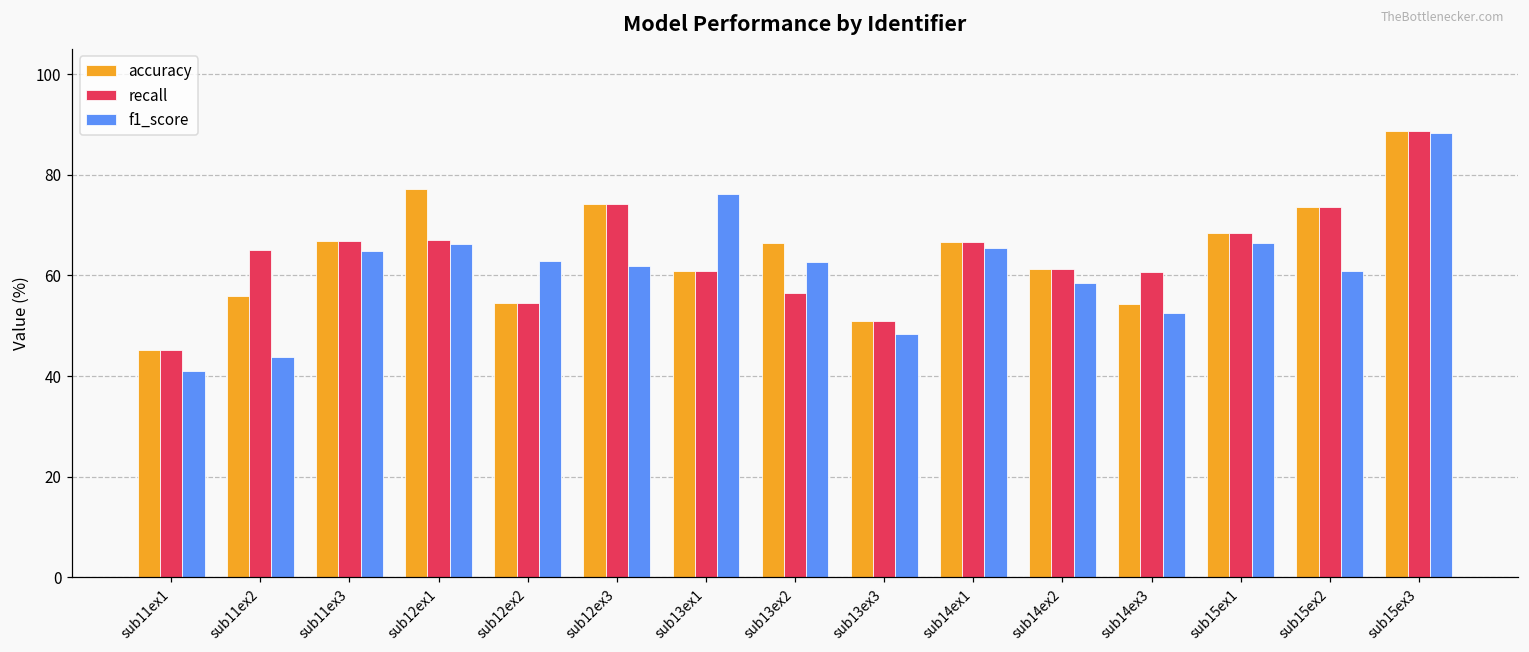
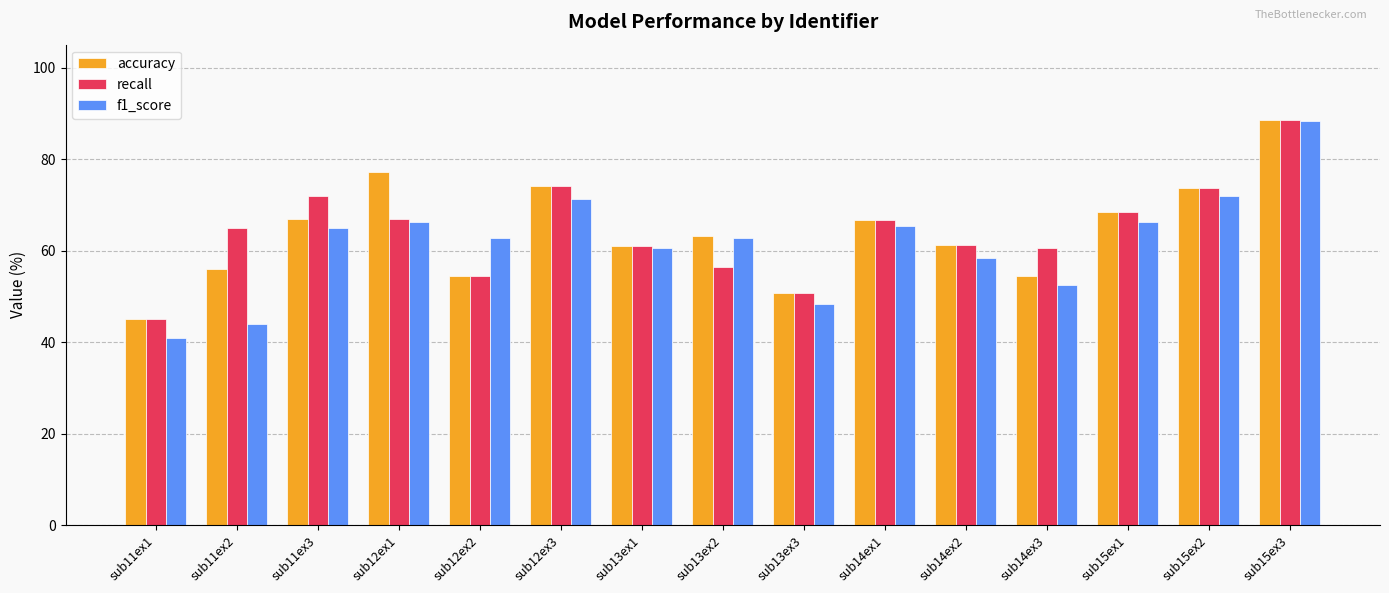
recall, sub11ex3: 67 -> 72
f1_score, sub12ex3: 62 -> 71
f1_score, sub13ex1: 76 -> 61
accuracy, sub13ex2: 66 -> 63
f1_score, sub15ex2: 61 -> 72
